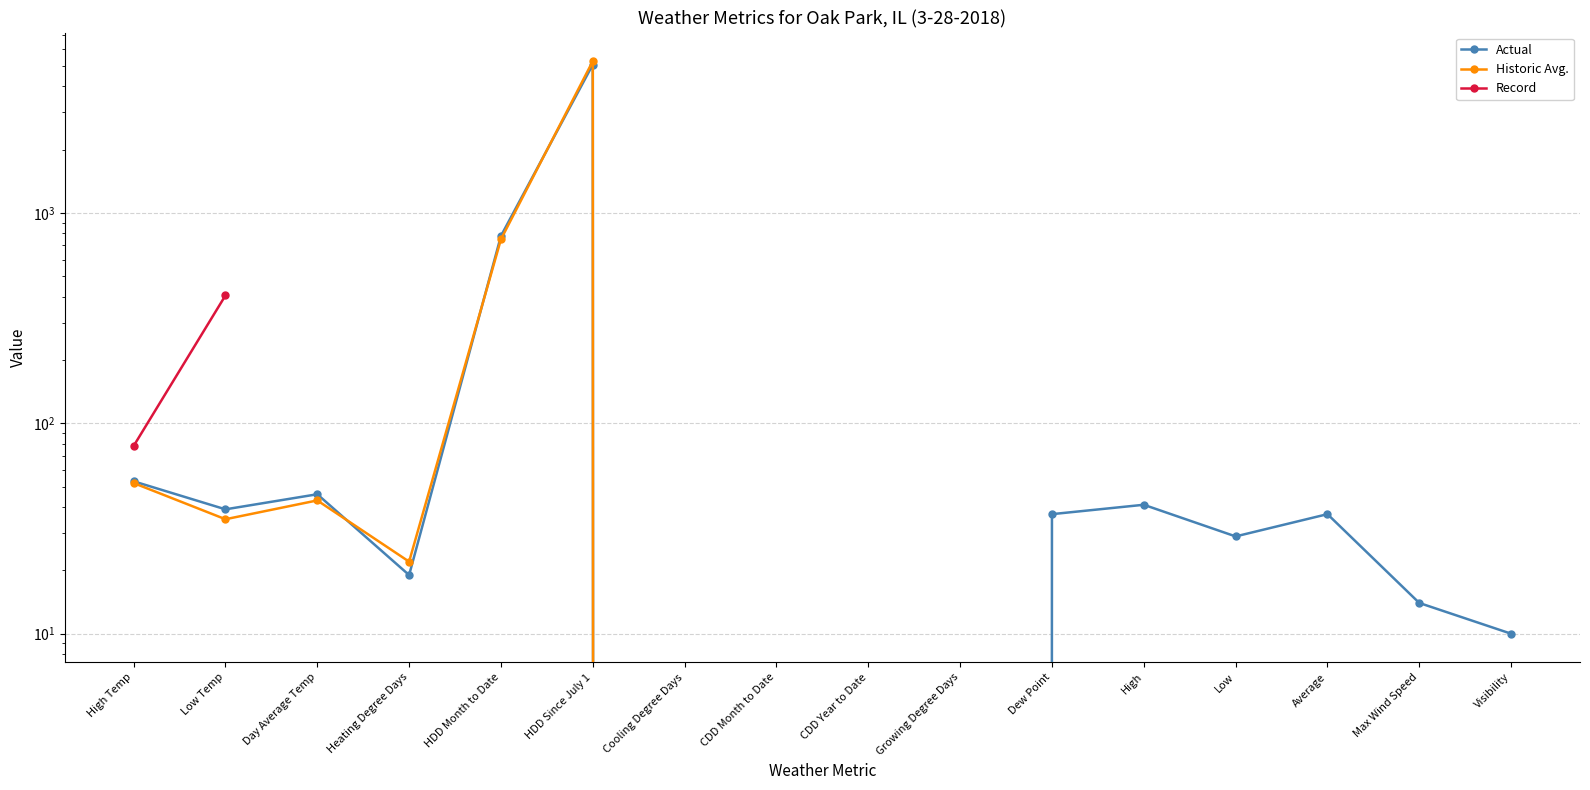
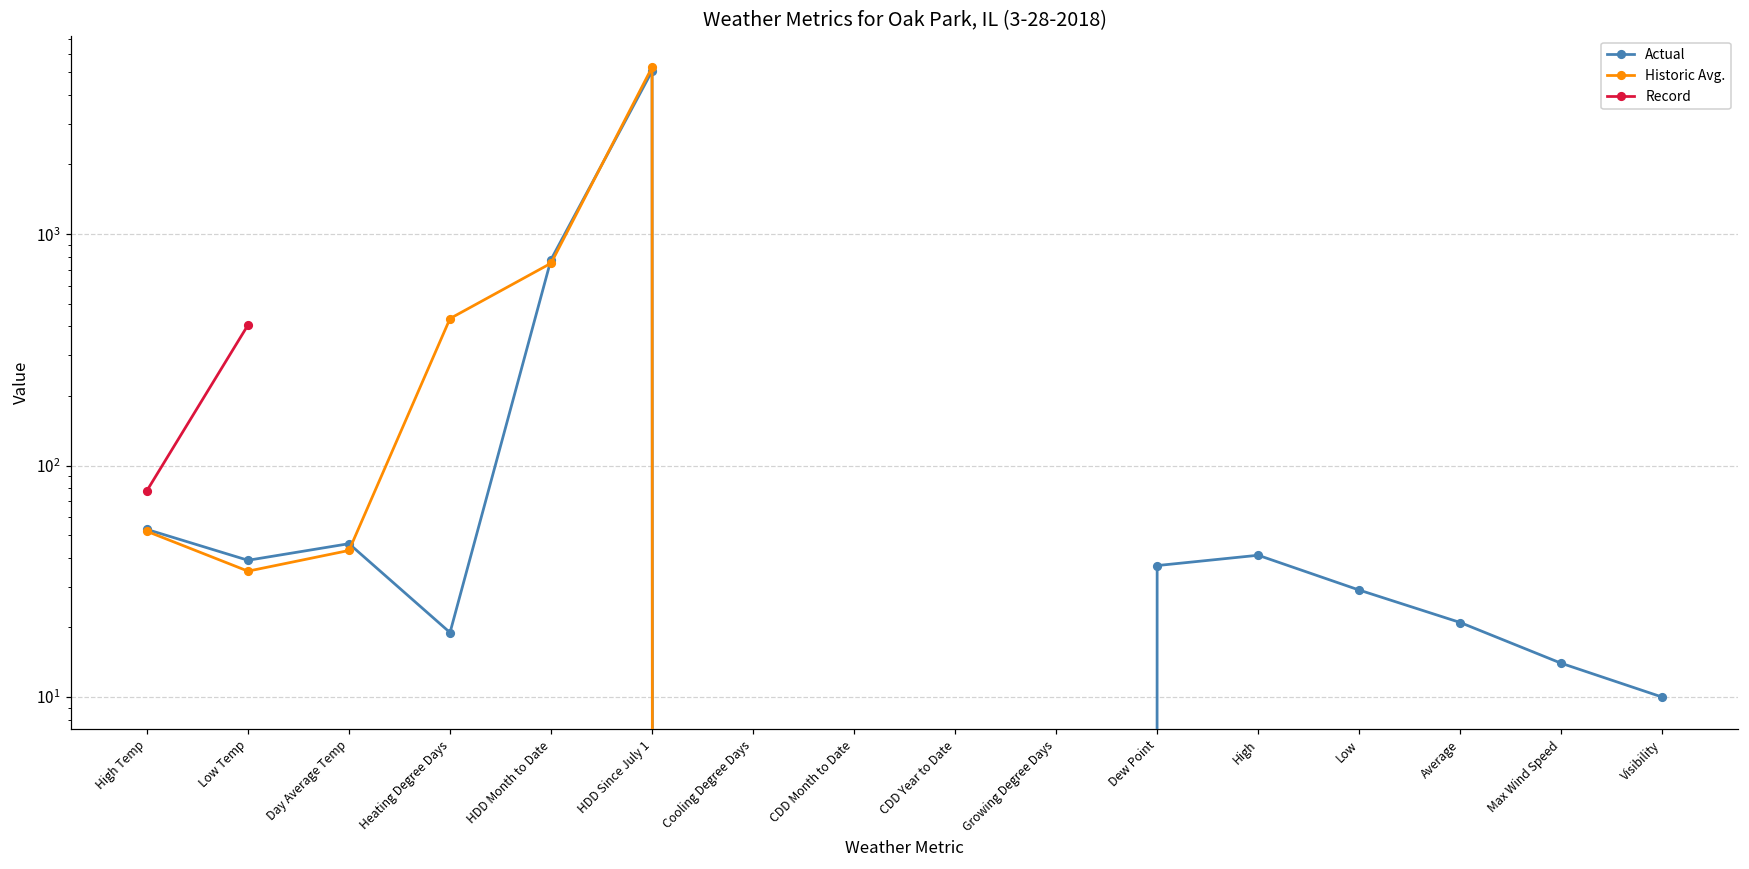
Historic Avg., Heating Degree Days: 22 -> 430
Actual, Average: 37 -> 21
